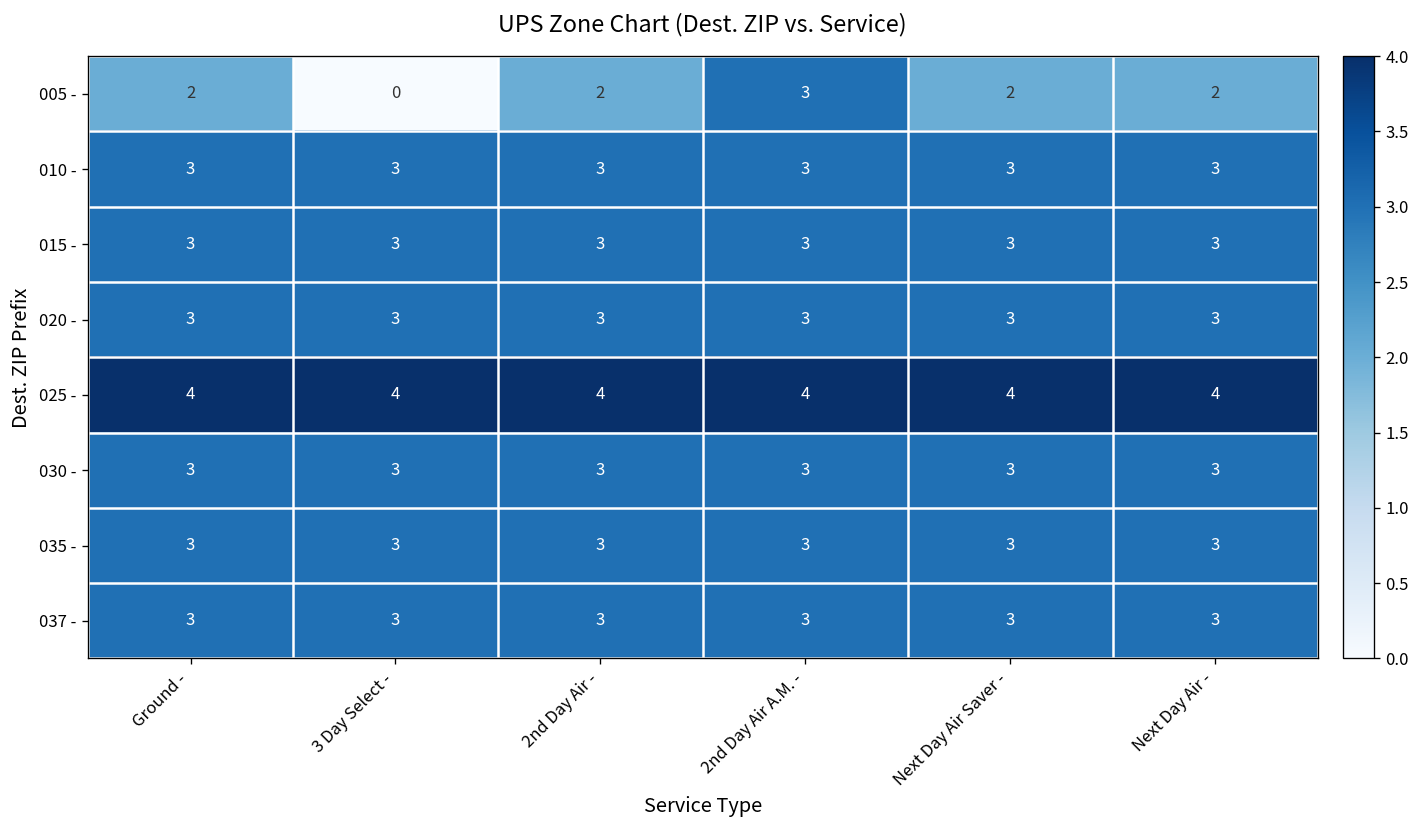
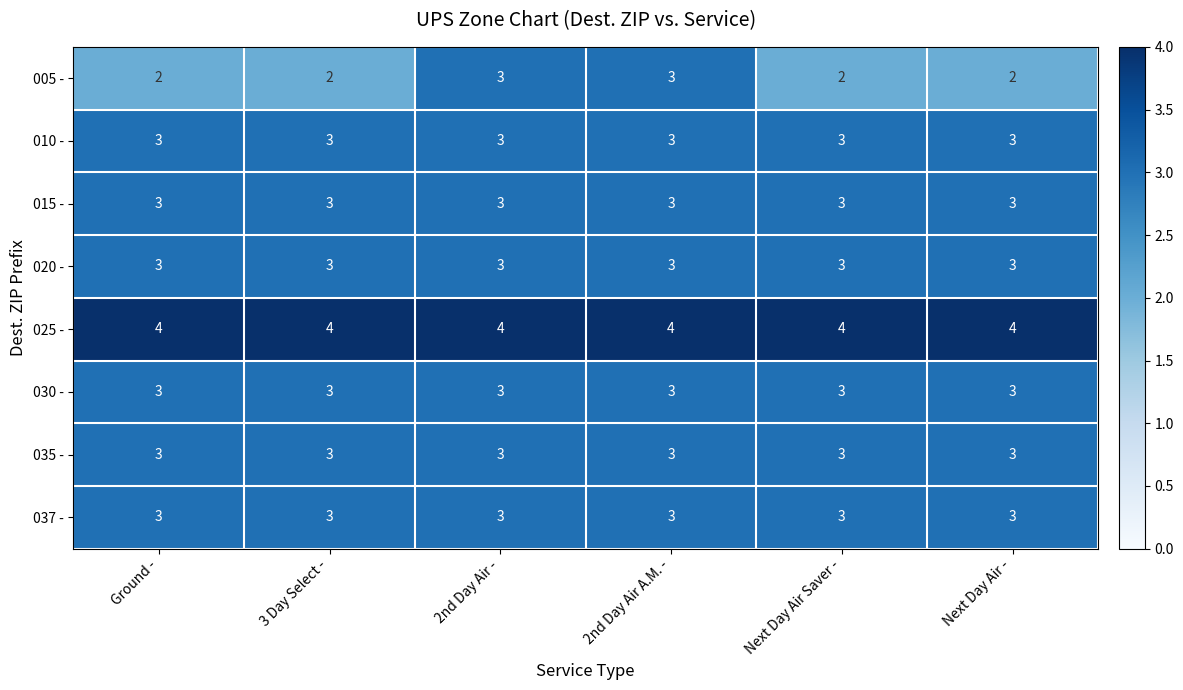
005 -, 3 Day Select -: 0 -> 2
005 -, 2nd Day Air -: 2 -> 3
